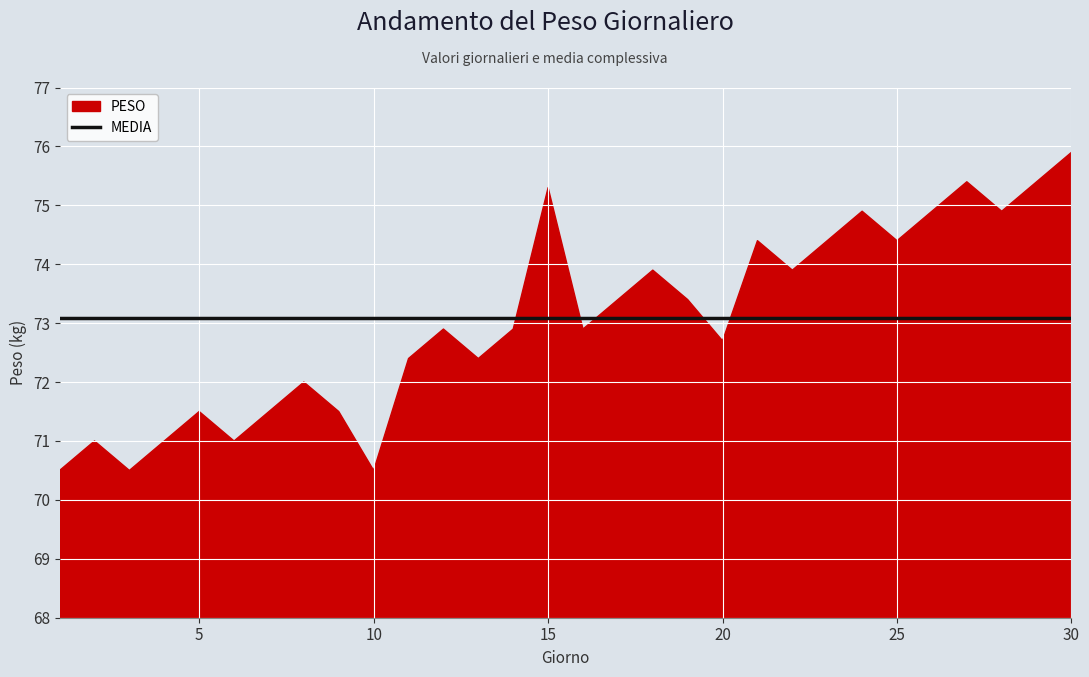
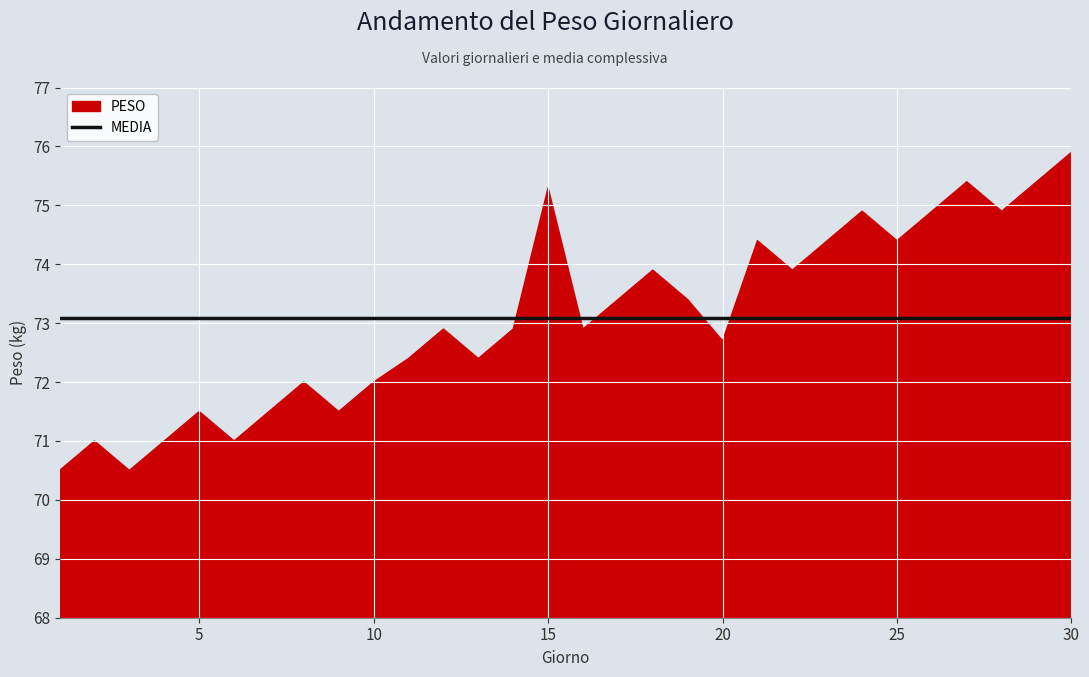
PESO, 10: 70.5 -> 72.0
